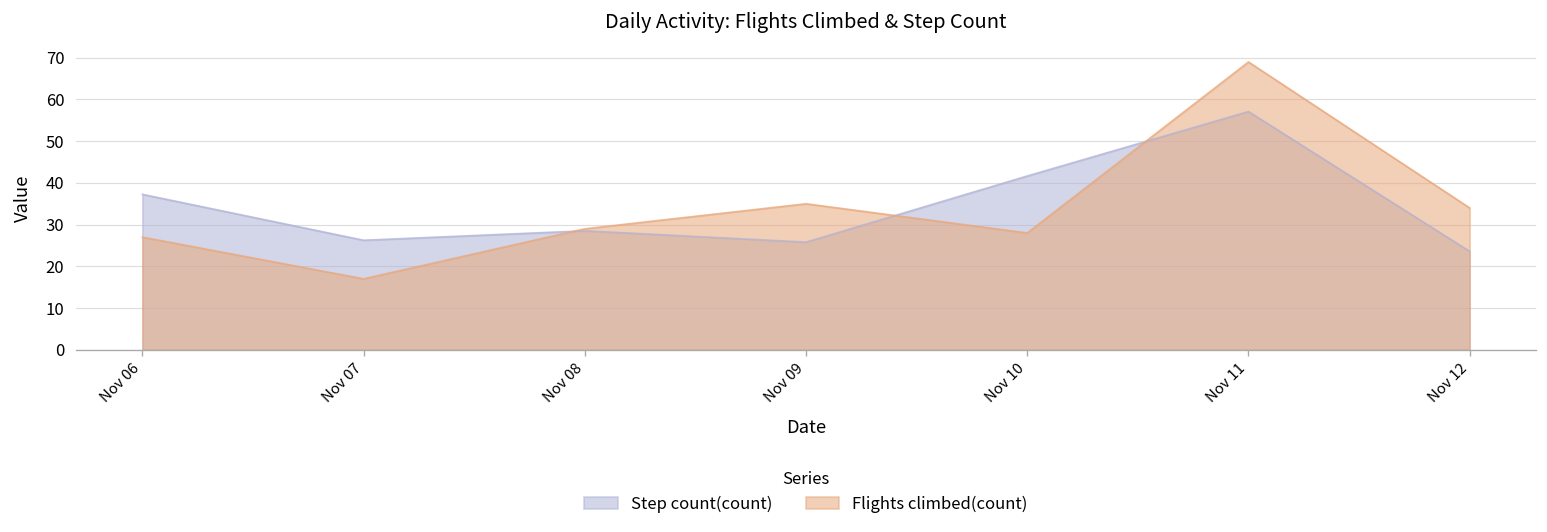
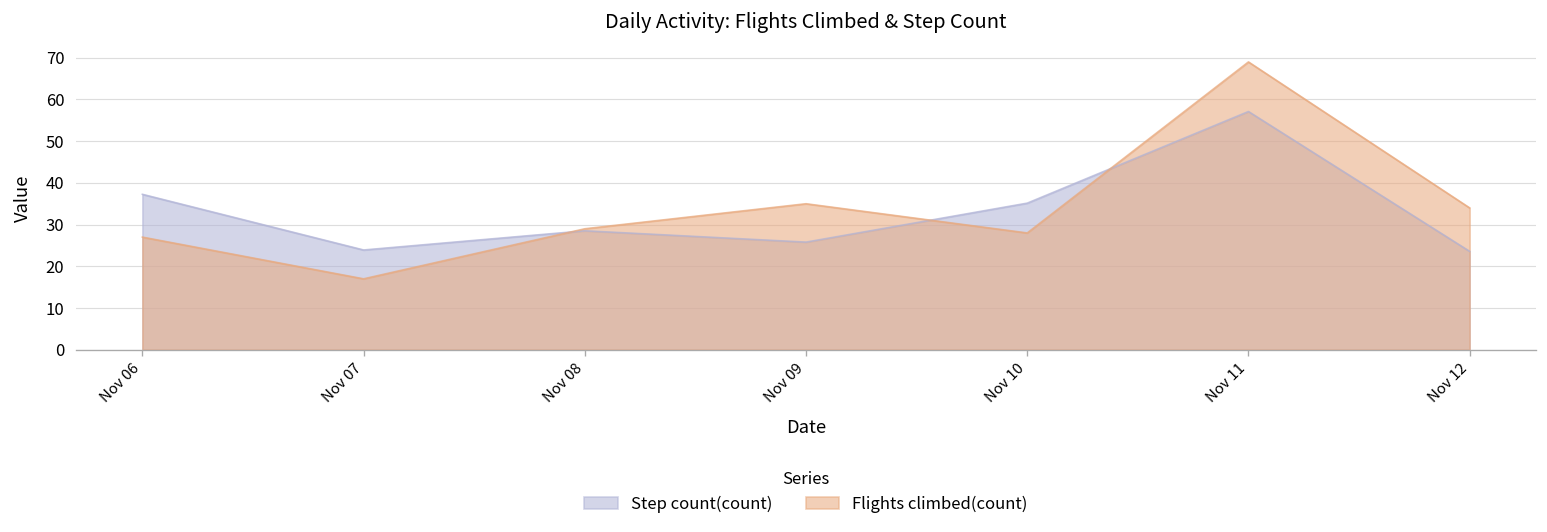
Step count(count), Nov 07: 26 -> 24
Step count(count), Nov 10: 42 -> 35
